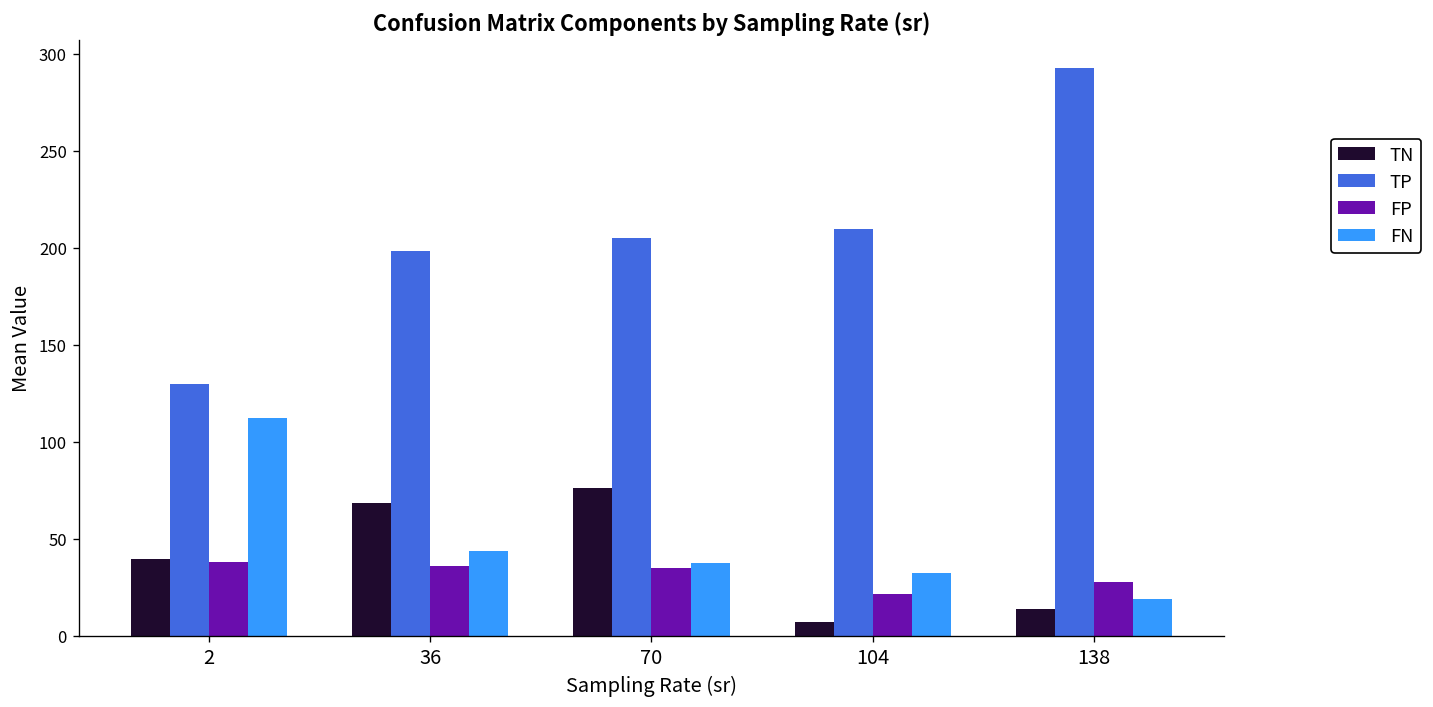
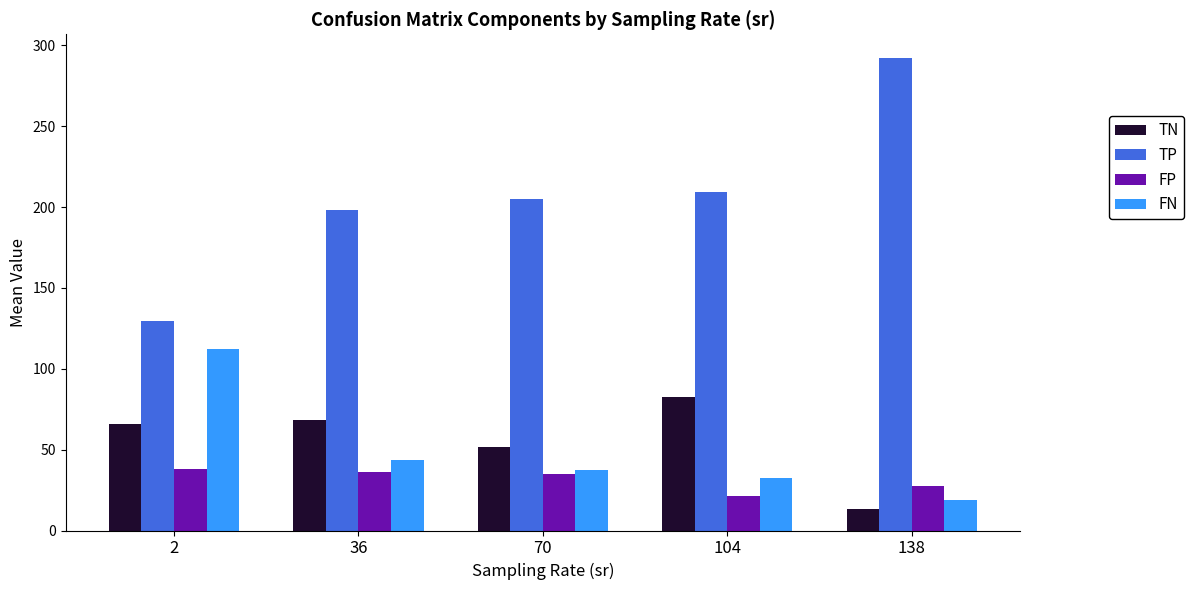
TN, 2: 40 -> 66
TN, 70: 76 -> 52
TN, 104: 7 -> 83
